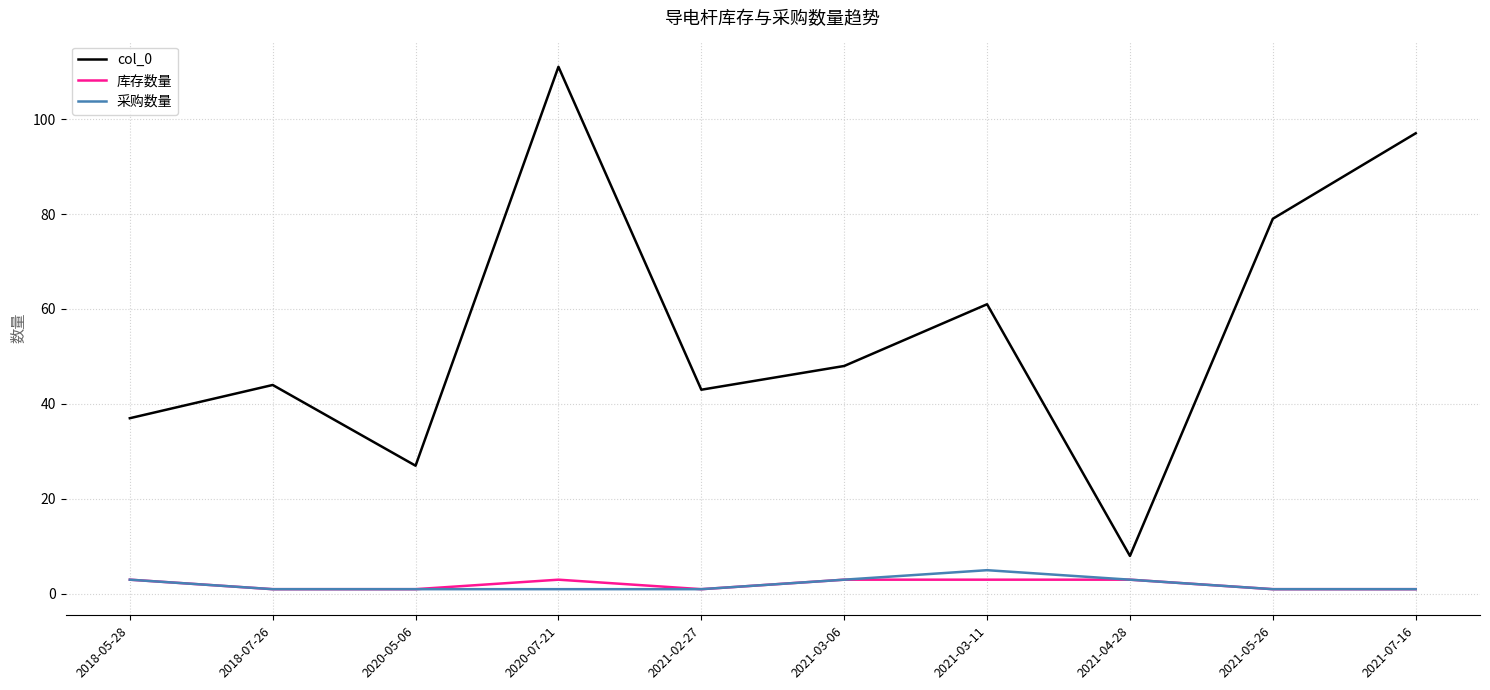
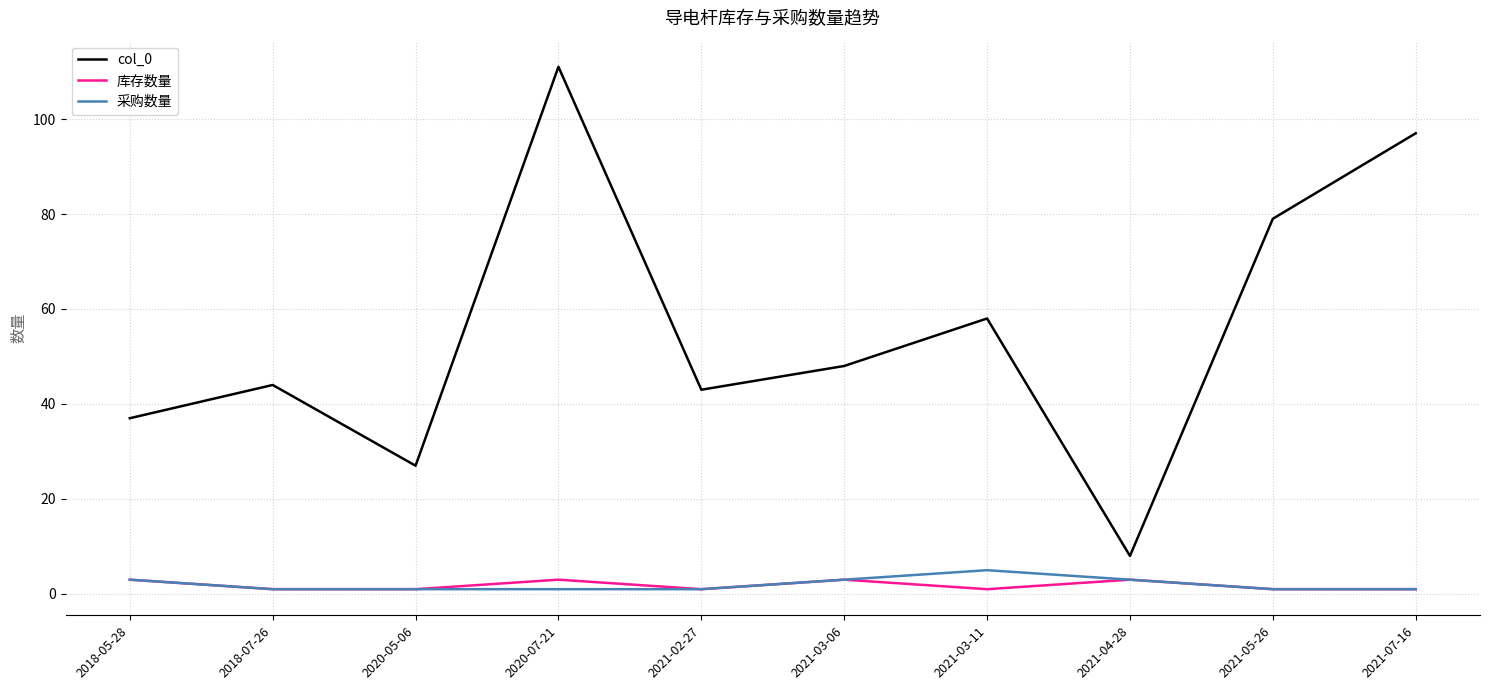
col_0, 2021-03-11: 61 -> 58
库存数量, 2021-03-11: 3 -> 1
